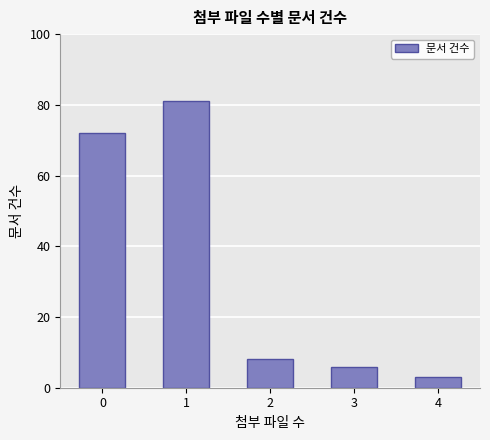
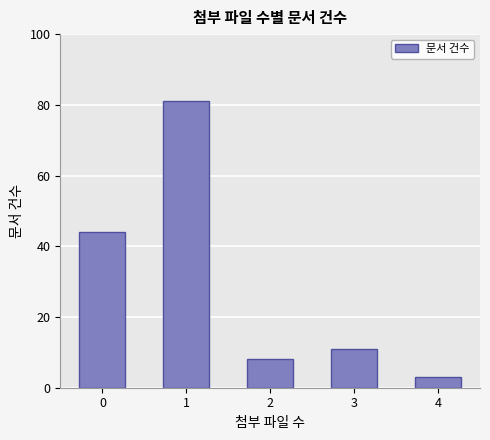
0: 72 -> 44
3: 6 -> 11
